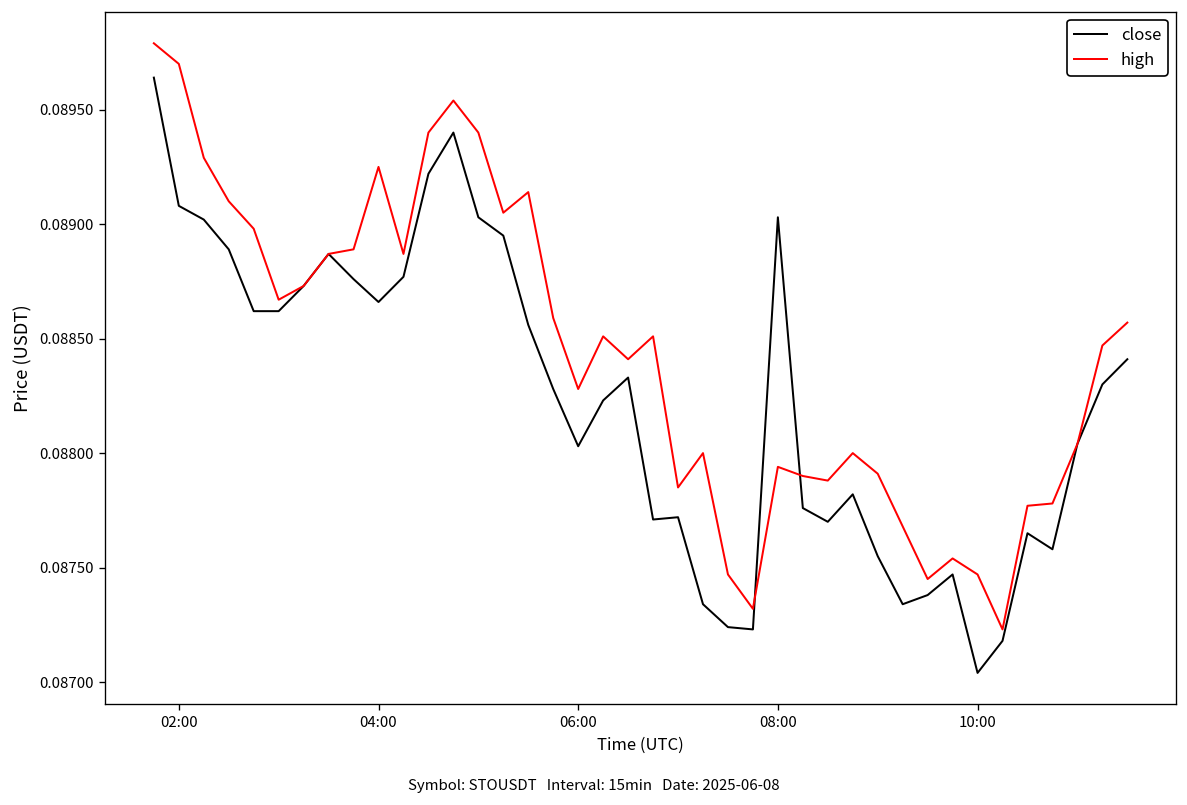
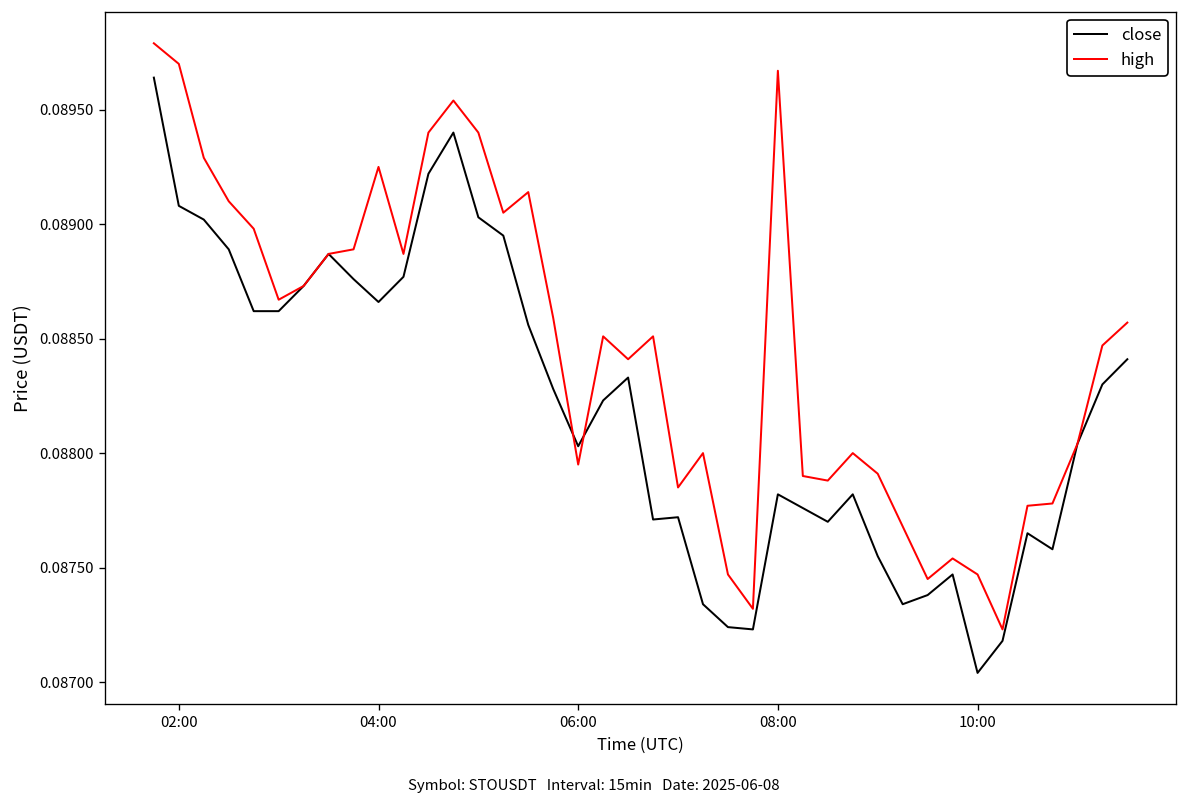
high, 06:00: 0.08828 -> 0.08795
close, 08:00: 0.08903 -> 0.08782
high, 08:00: 0.08794 -> 0.08967
